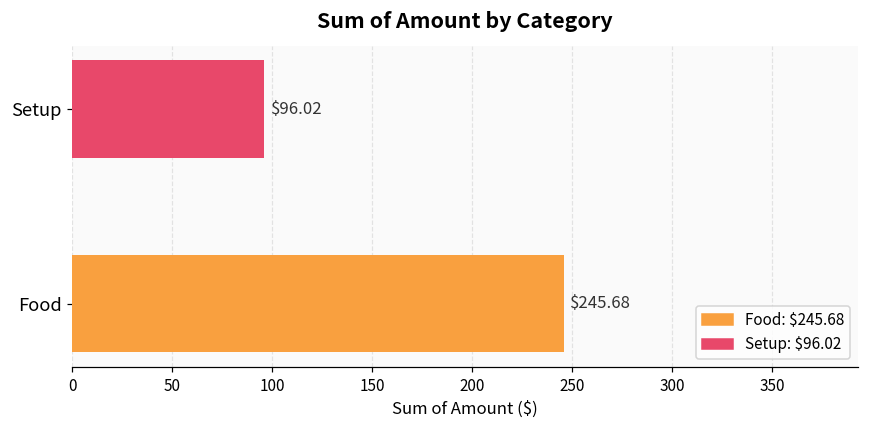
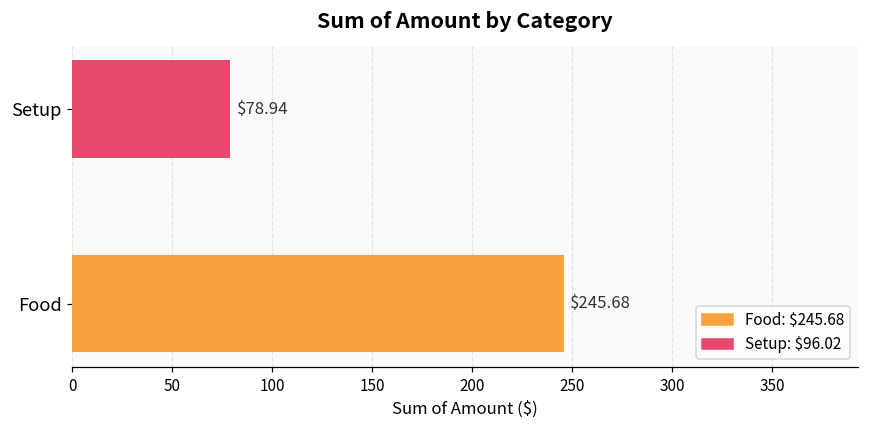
Setup: $96.02 -> $78.94
